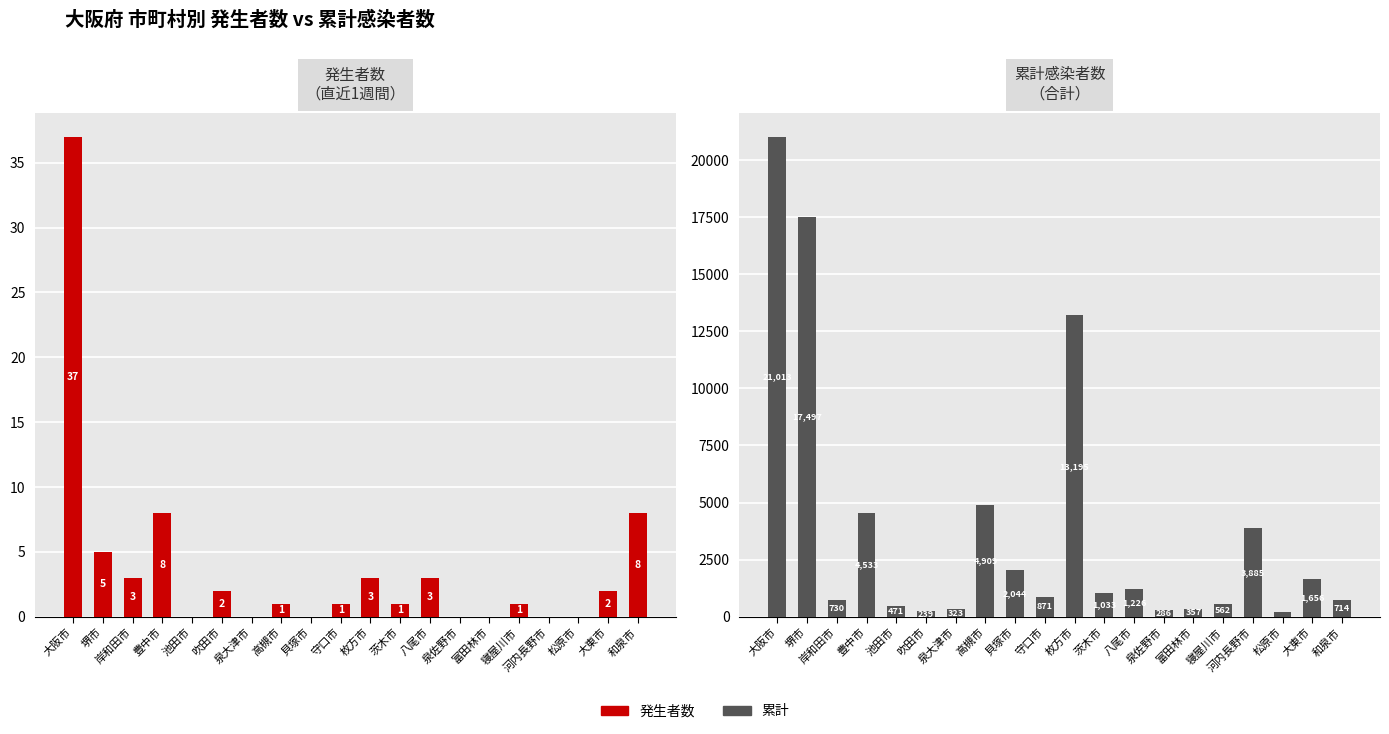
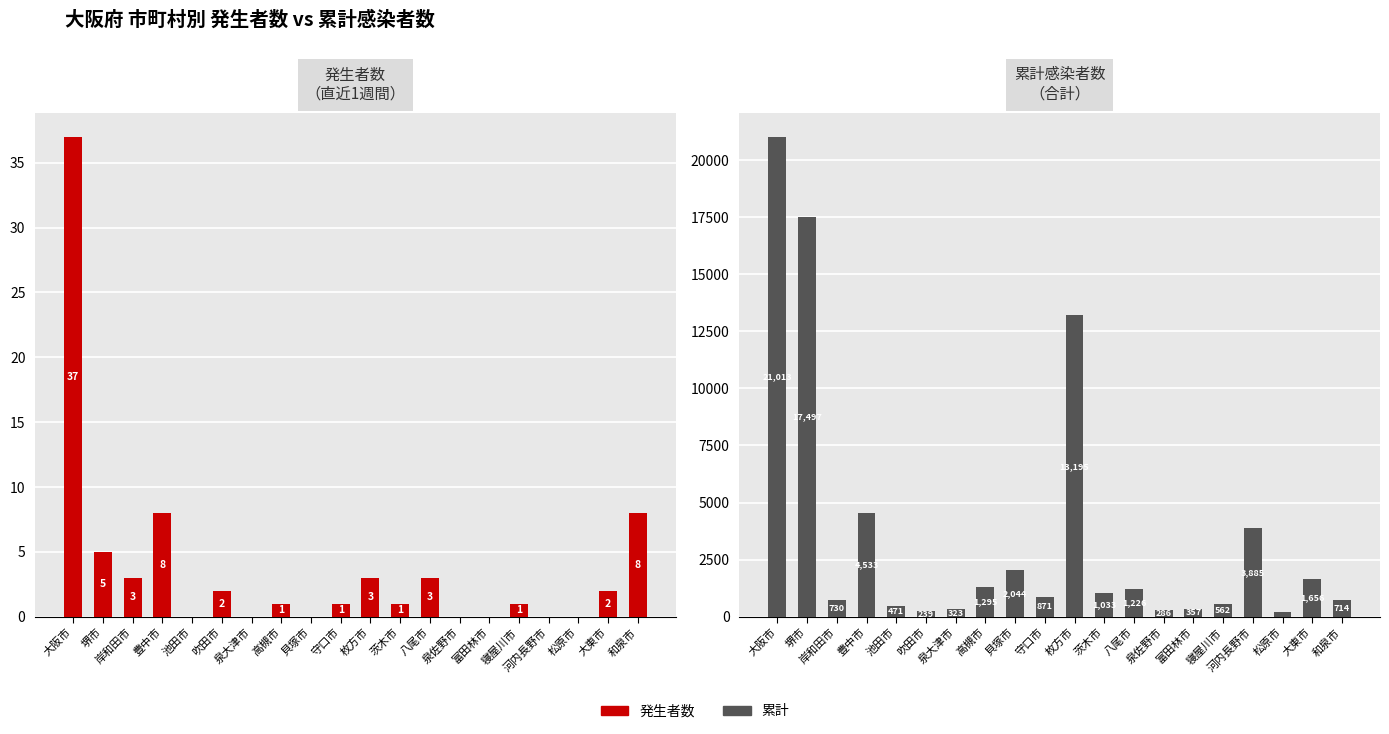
累計感染者数 （合計）, 高槻市: 4,909 -> 1,295
